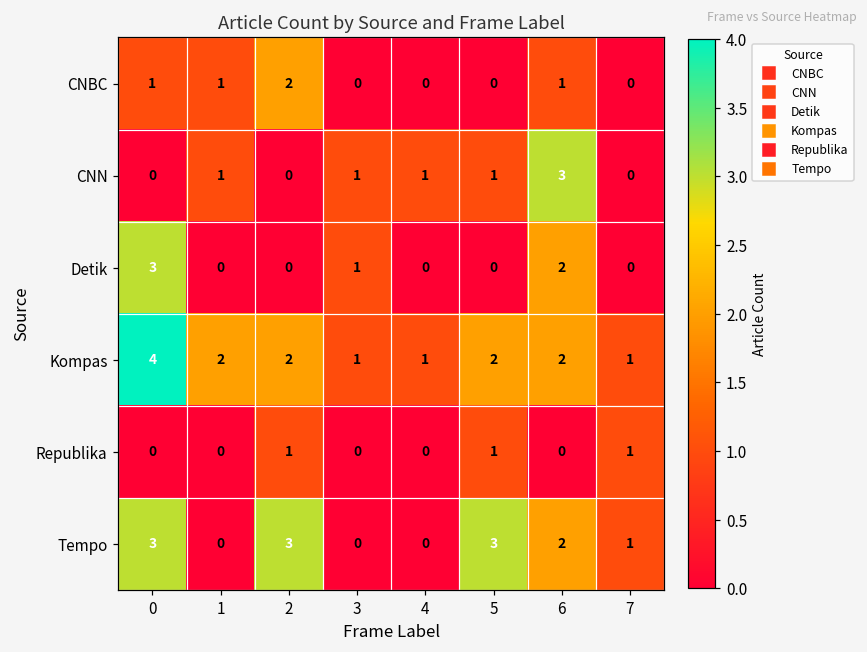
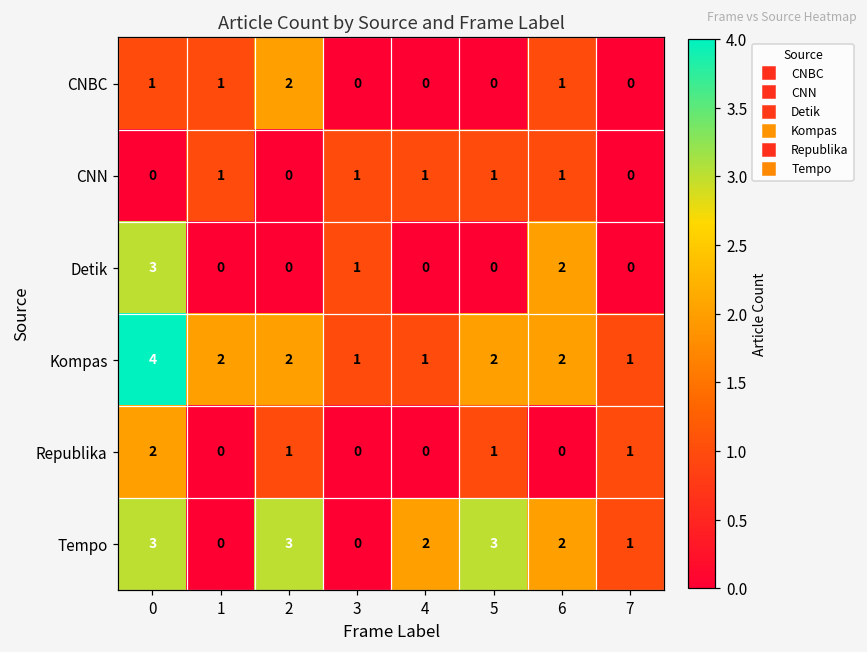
CNN, 6: 3 -> 1
Republika, 0: 0 -> 2
Tempo, 4: 0 -> 2
